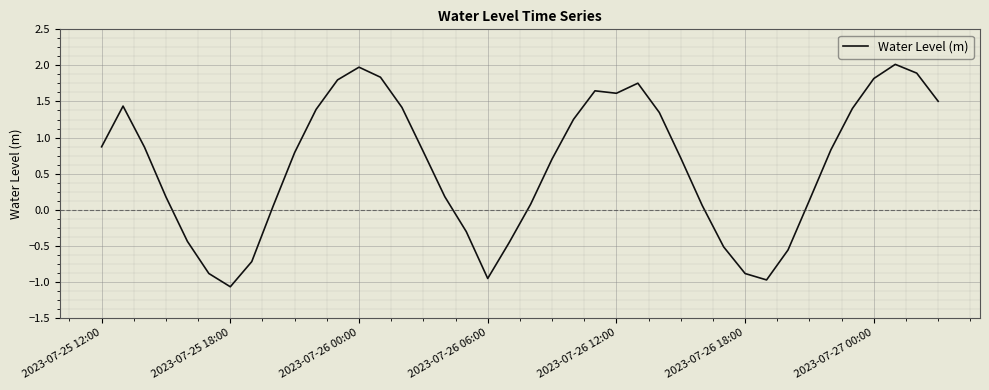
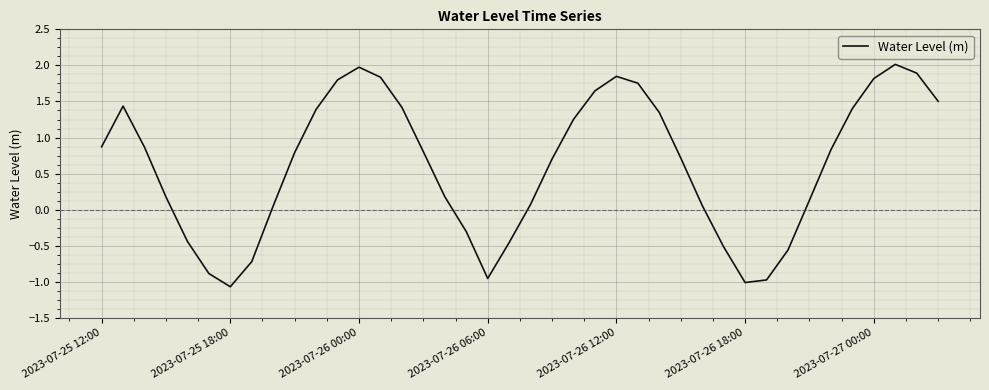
2023-07-26 12:00: 1.6 -> 1.8
2023-07-26 18:00: -0.9 -> -1.0
